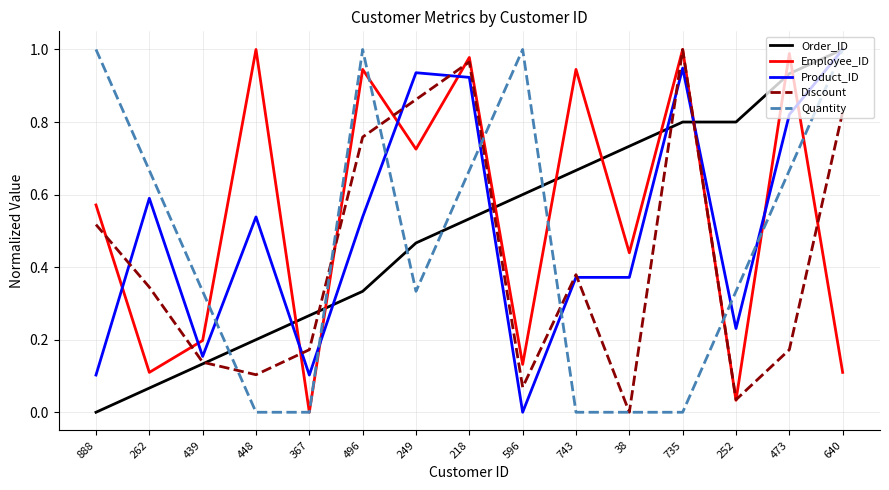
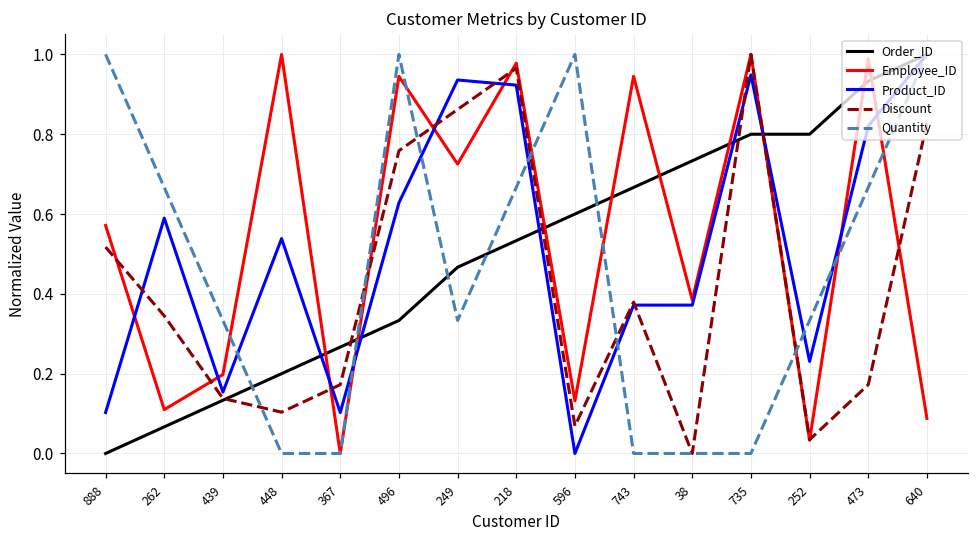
Product_ID, 496: 0.54 -> 0.63
Employee_ID, 38: 0.44 -> 0.38
Employee_ID, 640: 0.11 -> 0.09
